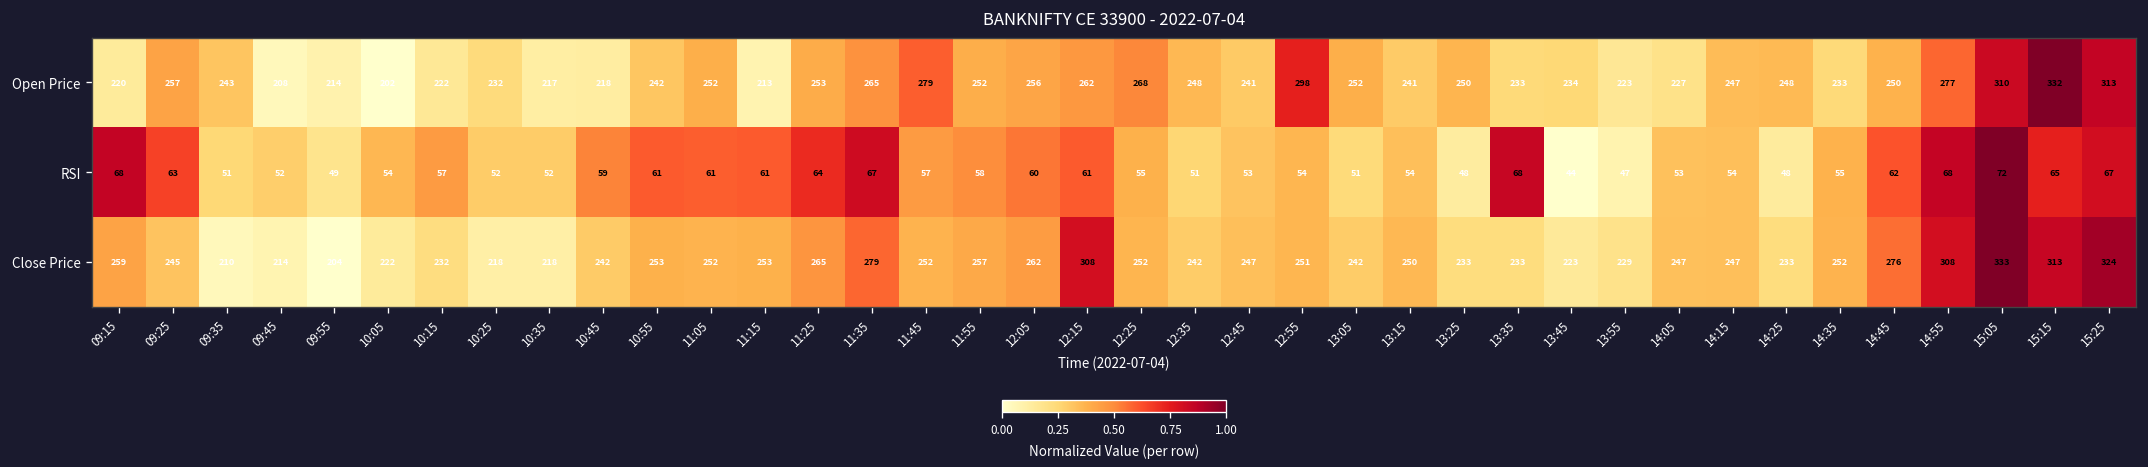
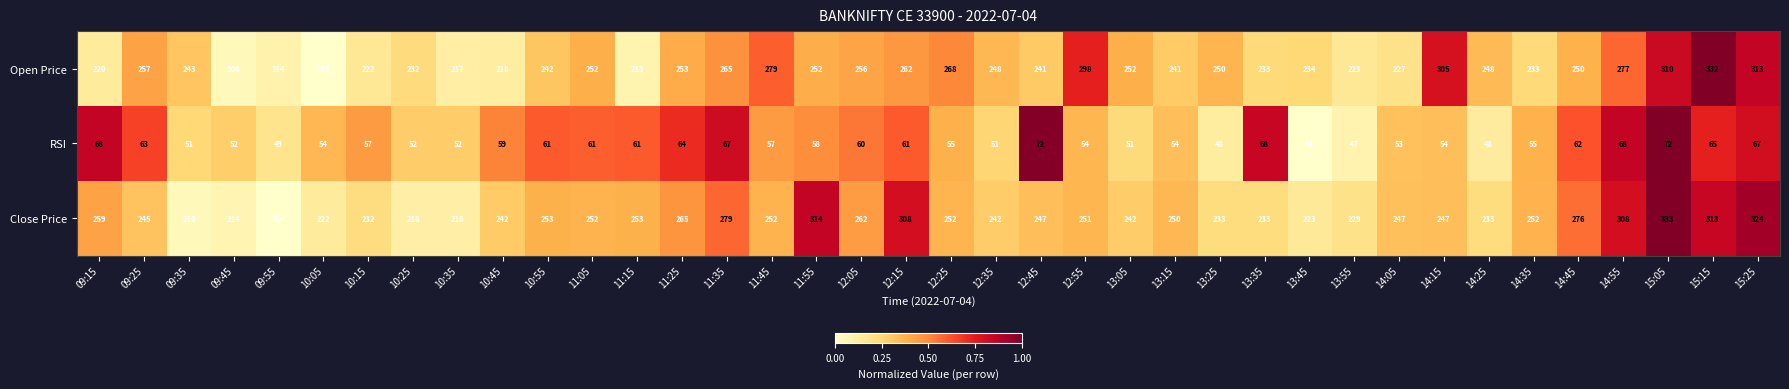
Open Price, 14:15: 247 -> 305
RSI, 12:45: 53 -> 72
Close Price, 11:55: 257 -> 314
